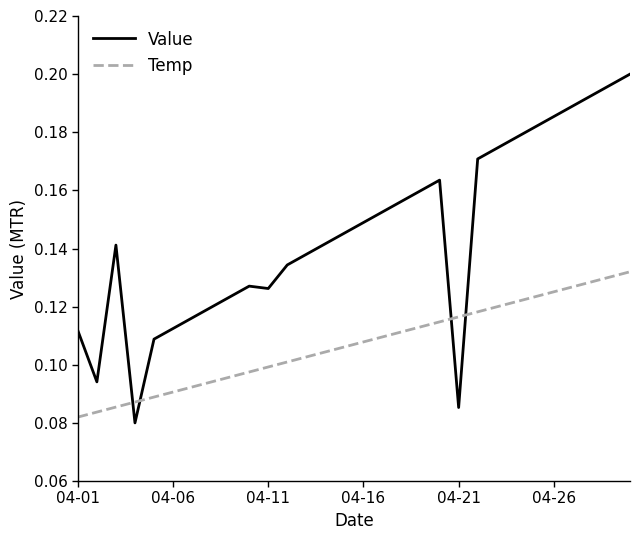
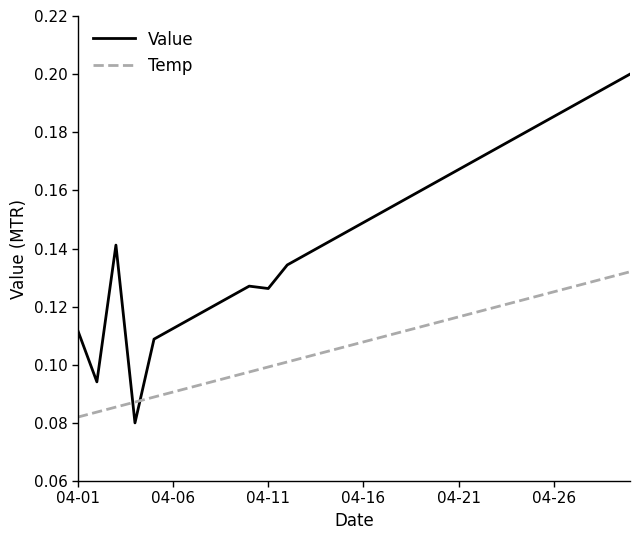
Value, 04-21: 0.085 -> 0.167
